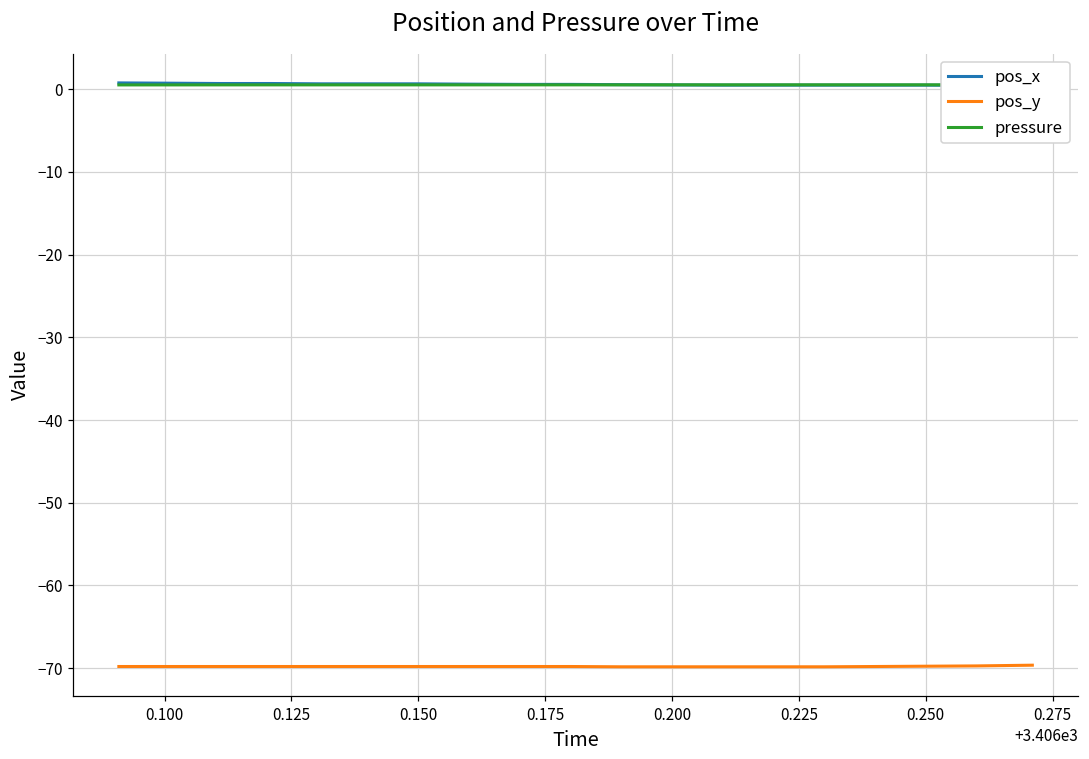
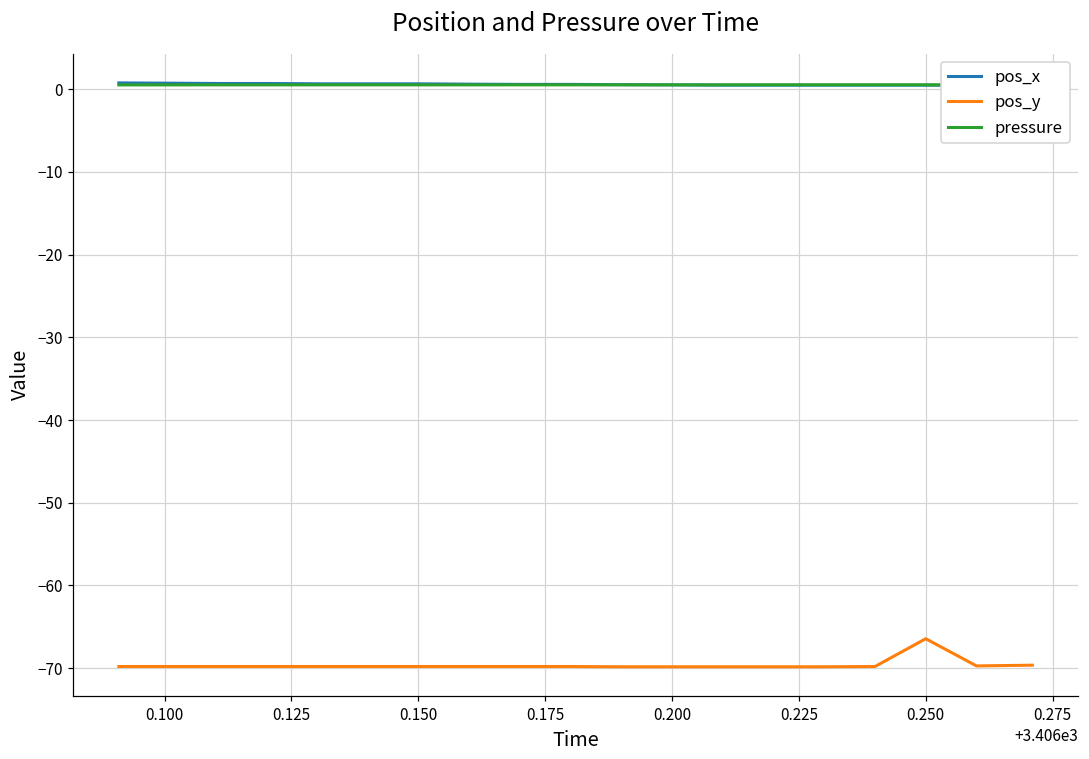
pos_y, 0.250: -70 -> -66
